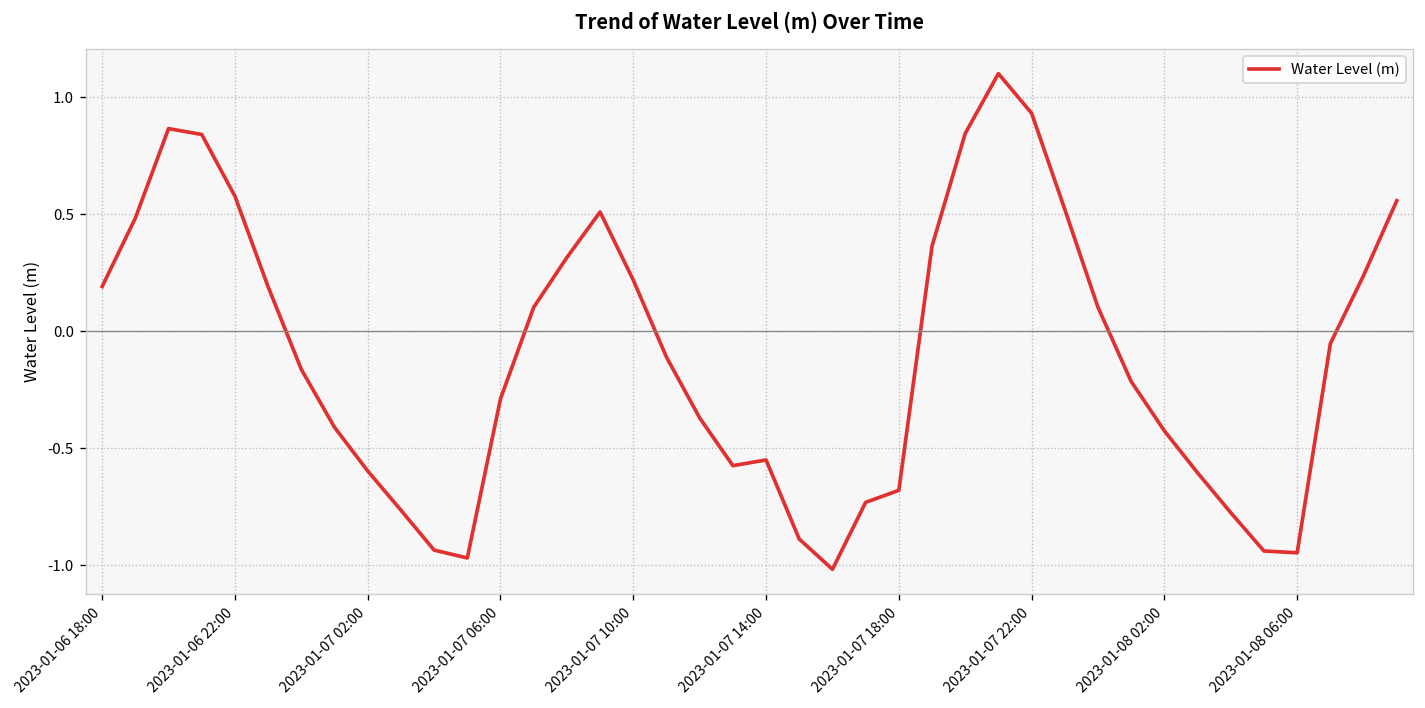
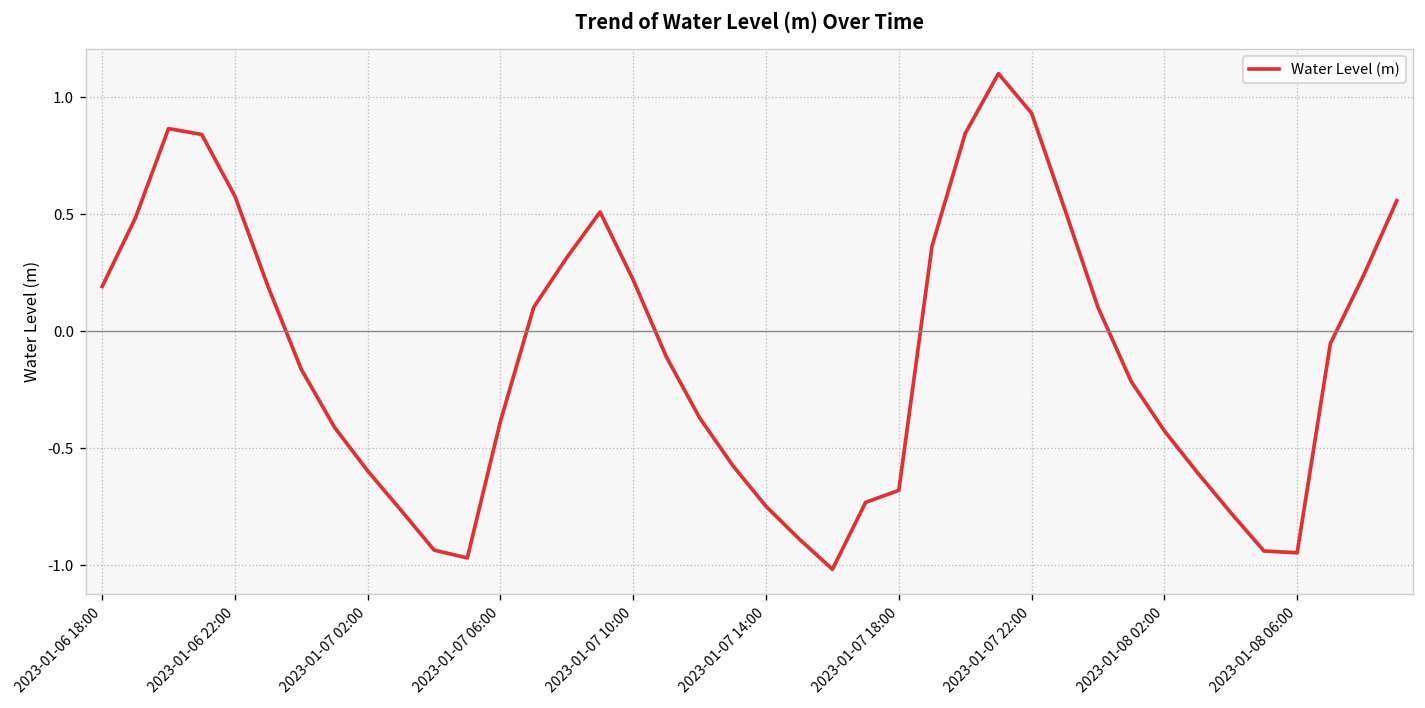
2023-01-07 06:00: -0.29 -> -0.38
2023-01-07 14:00: -0.55 -> -0.75
